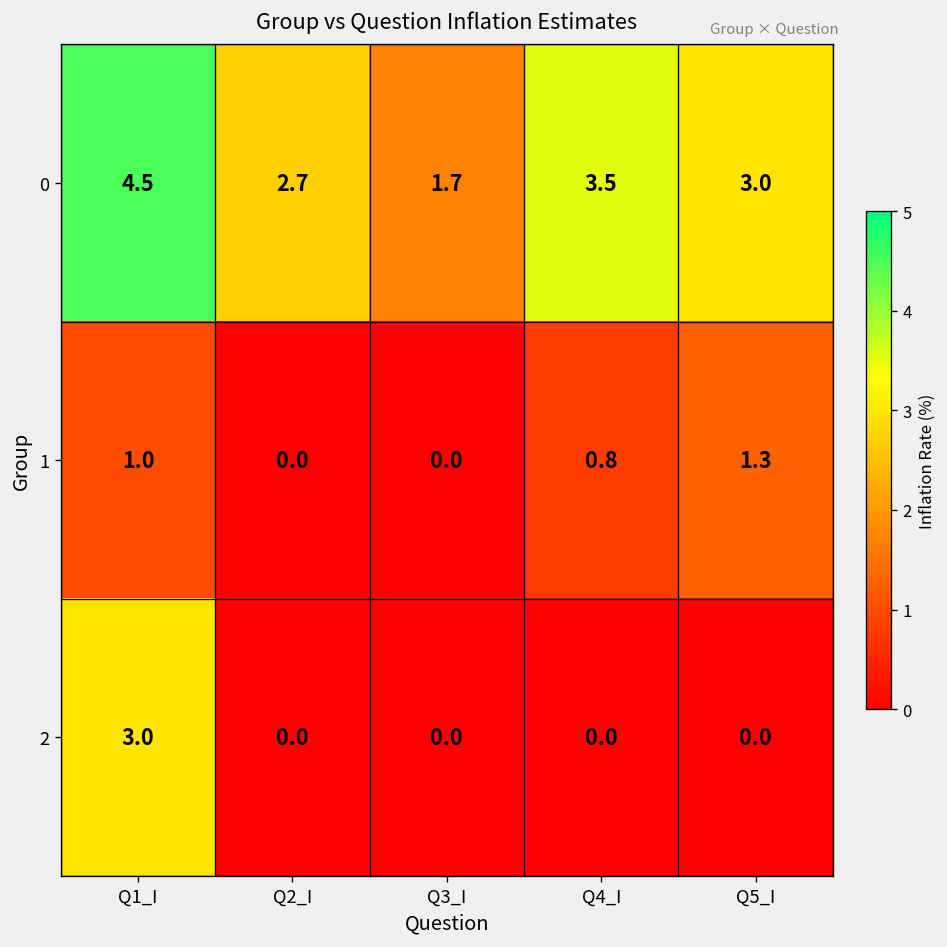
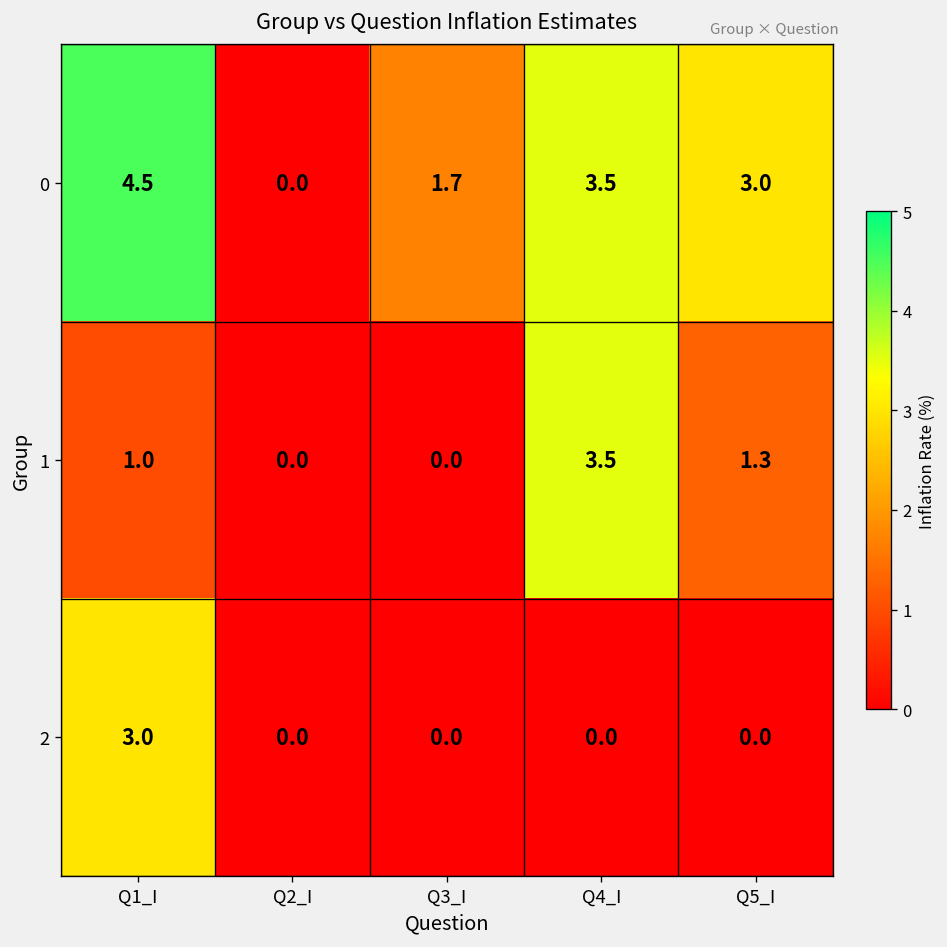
0, Q2_I: 2.7 -> 0.0
1, Q4_I: 0.8 -> 3.5
